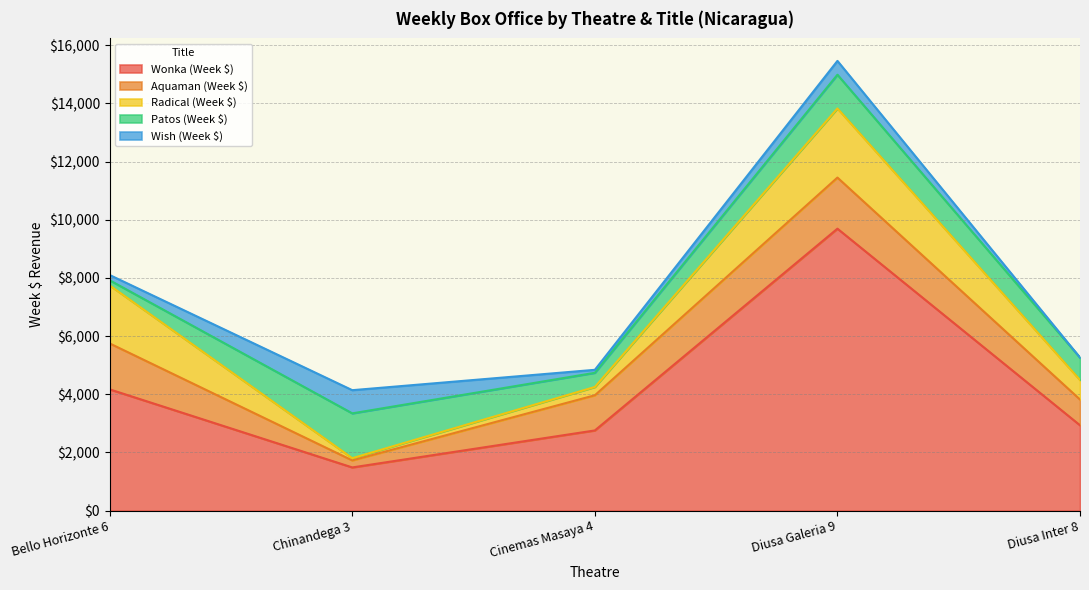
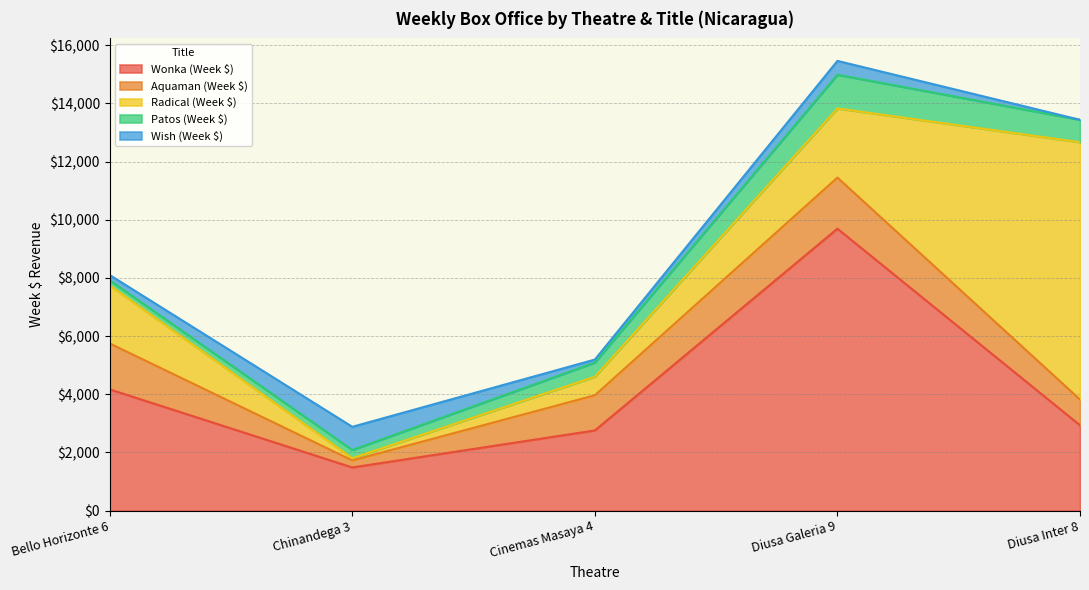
Patos (Week $), Chinandega 3: $1,500 -> $300
Radical (Week $), Cinemas Masaya 4: $300 -> $600
Radical (Week $), Diusa Inter 8: $700 -> $8,800
